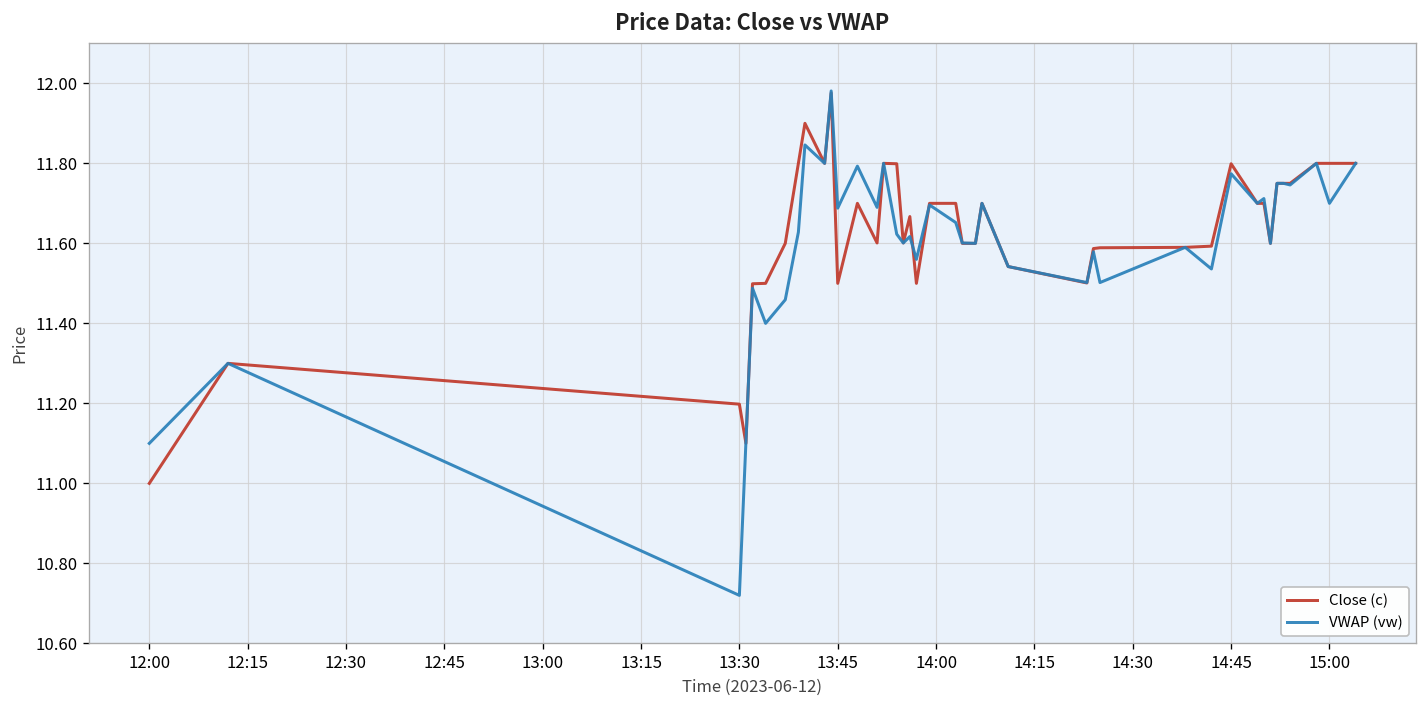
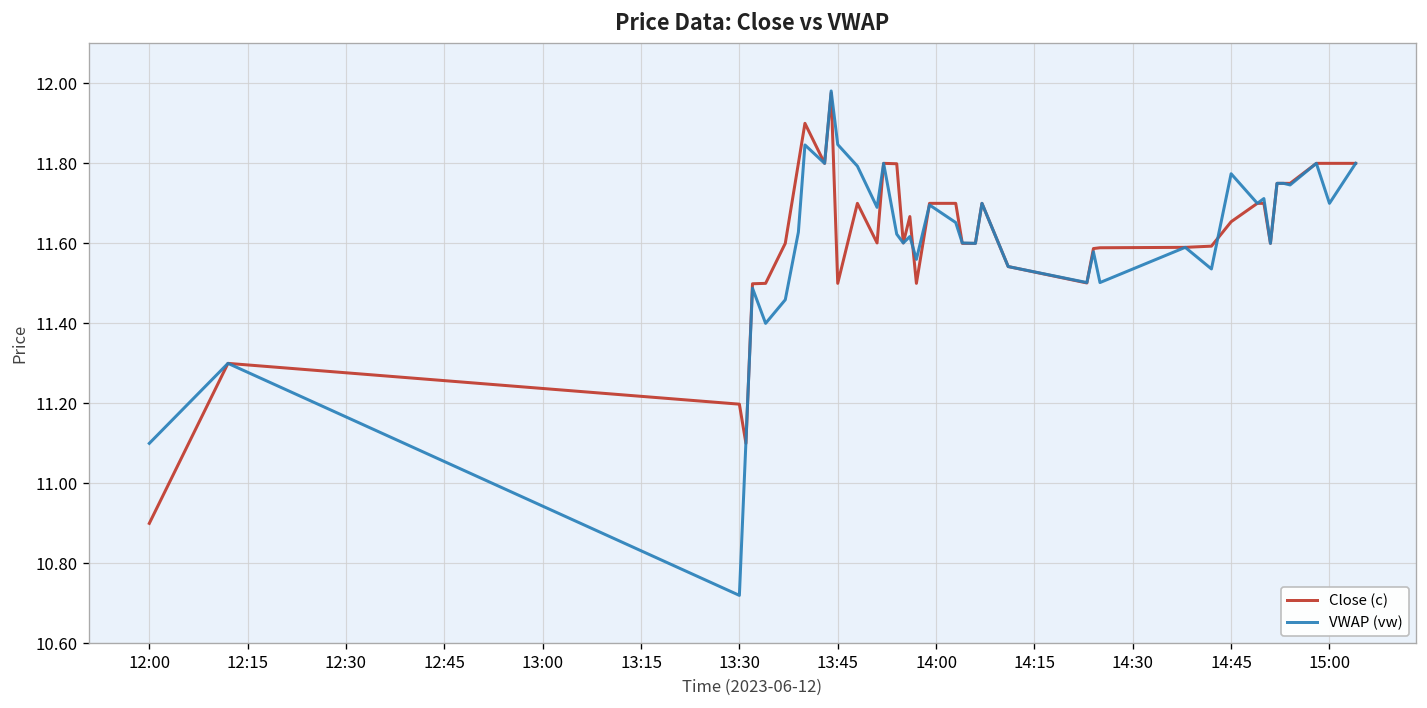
Close (c), 12:00: 11.0 -> 10.9
VWAP (vw), 13:45: 11.69 -> 11.85
Close (c), 14:45: 11.80 -> 11.65
